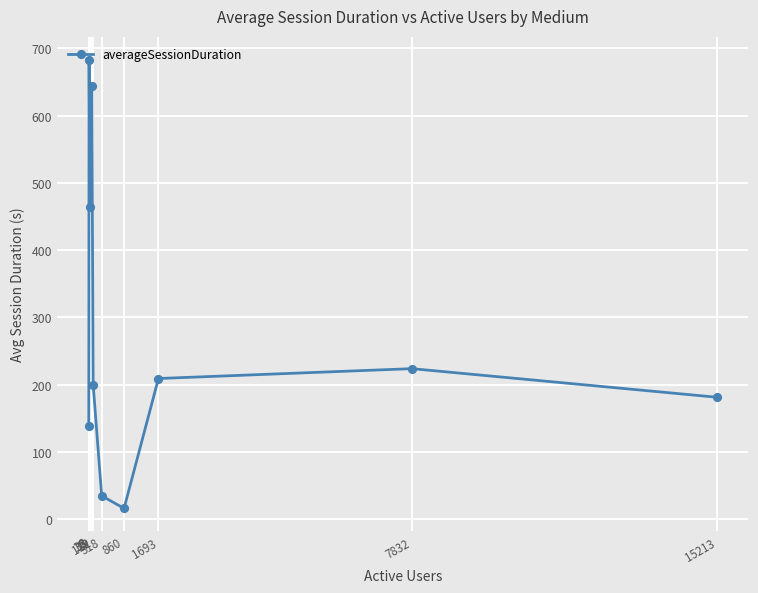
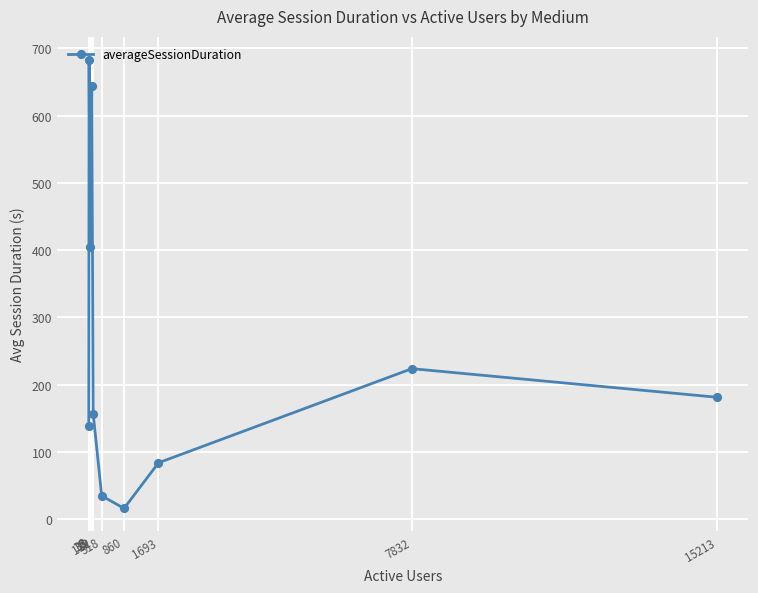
35: 460 -> 410
112: 200 -> 160
1693: 210 -> 80
